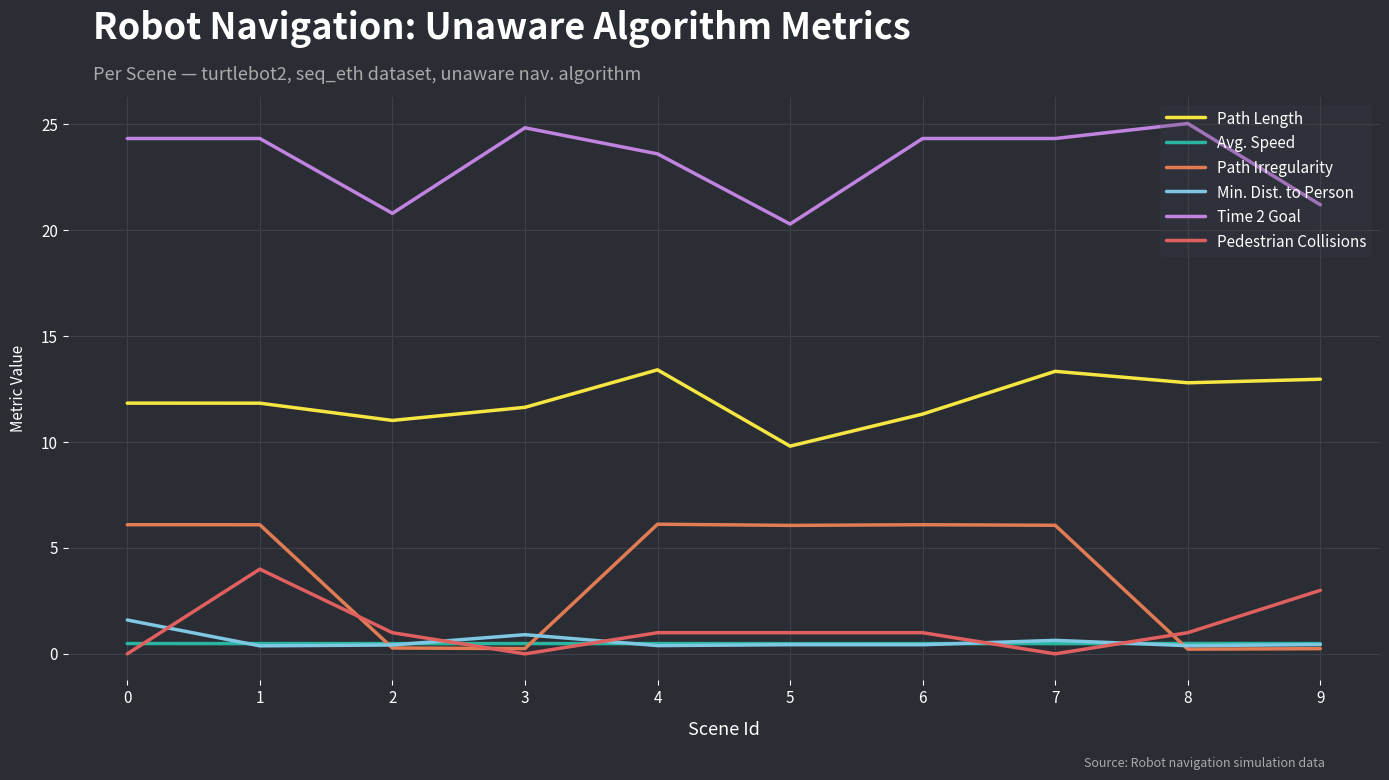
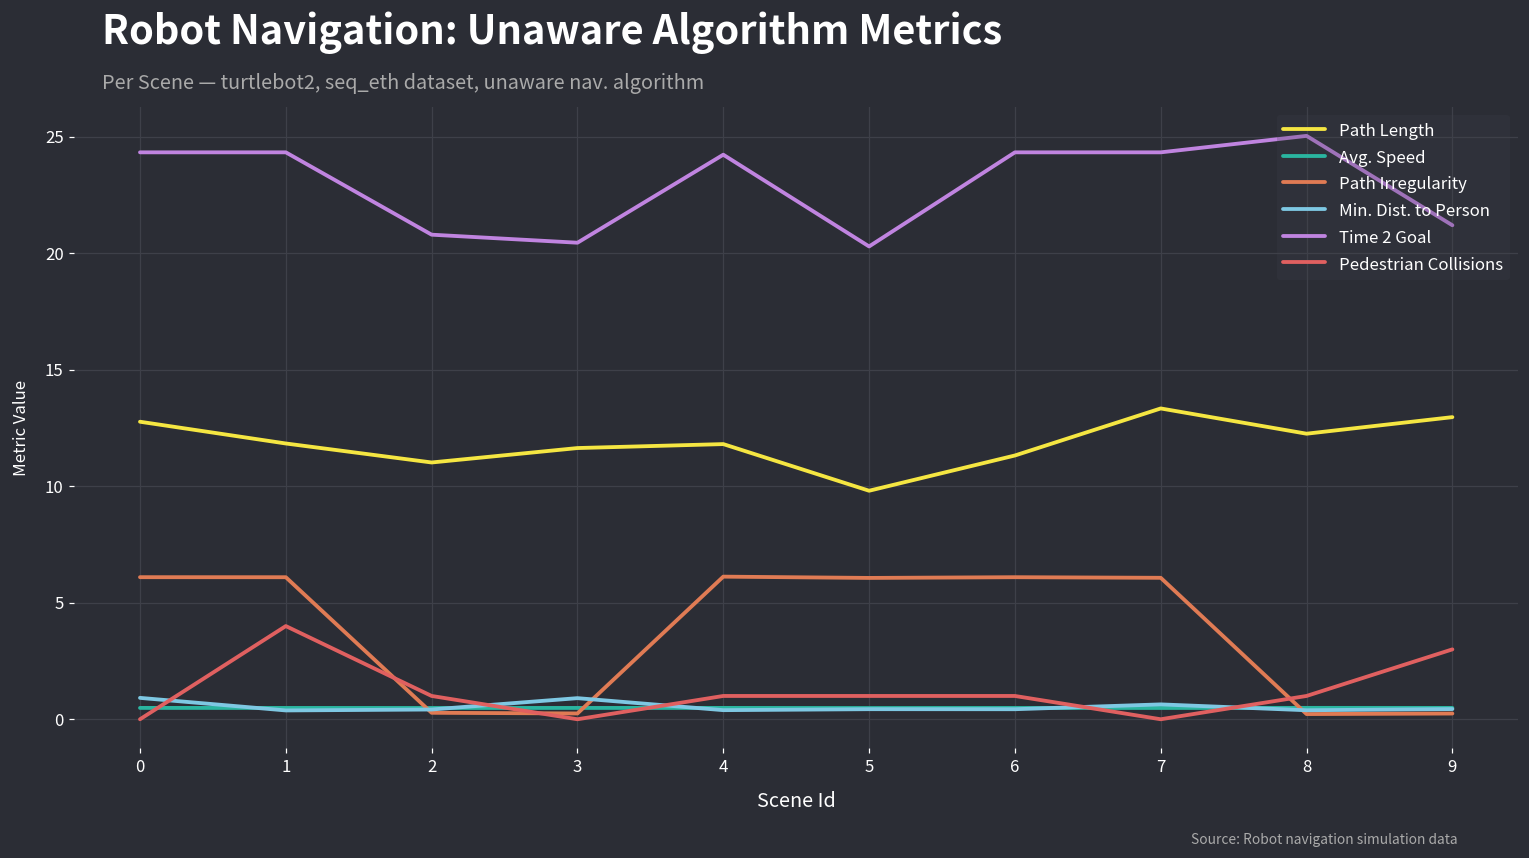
Path Length, 0: 11.8 -> 12.8
Min. Dist. to Person, 0: 1.6 -> 0.9
Time 2 Goal, 3: 24.8 -> 20.5
Path Length, 4: 13.4 -> 11.8
Time 2 Goal, 4: 23.6 -> 24.2
Path Length, 8: 12.8 -> 12.3
